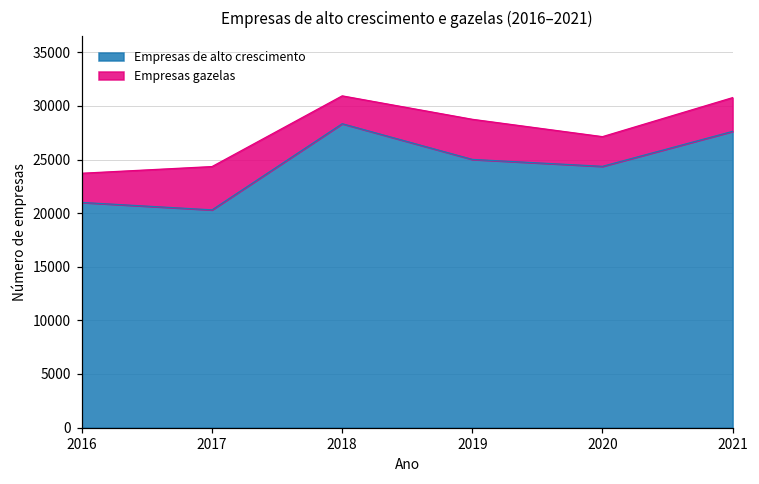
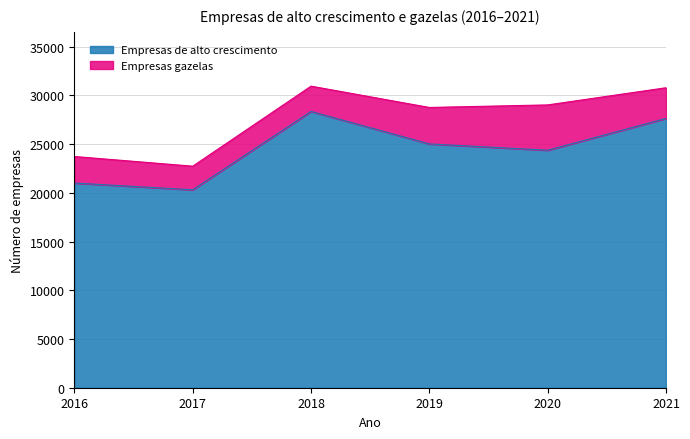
Empresas gazelas, 2017: 4000 -> 2000
Empresas gazelas, 2020: 3000 -> 5000
